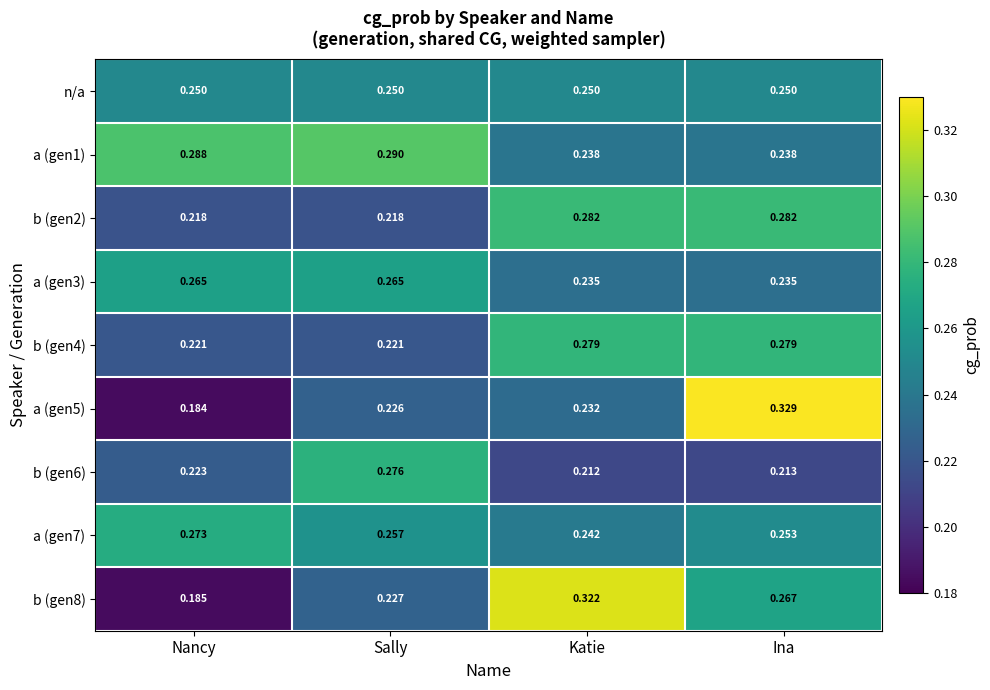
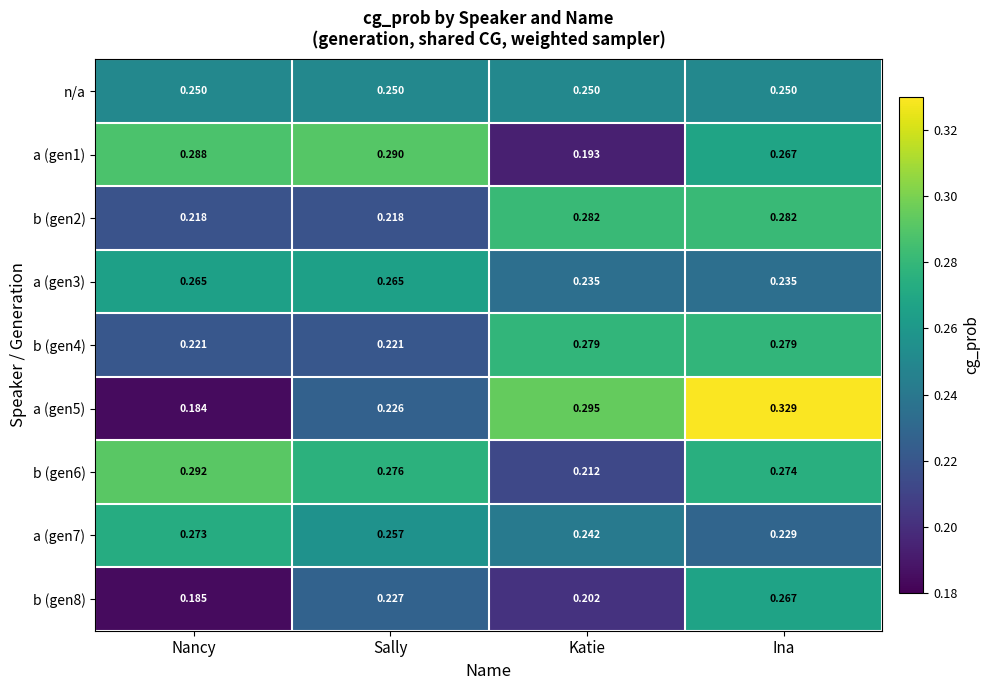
a (gen1), Katie: 0.238 -> 0.193
a (gen1), Ina: 0.238 -> 0.267
a (gen5), Katie: 0.232 -> 0.295
b (gen6), Nancy: 0.223 -> 0.292
b (gen6), Ina: 0.213 -> 0.274
a (gen7), Ina: 0.253 -> 0.229
b (gen8), Katie: 0.322 -> 0.202
